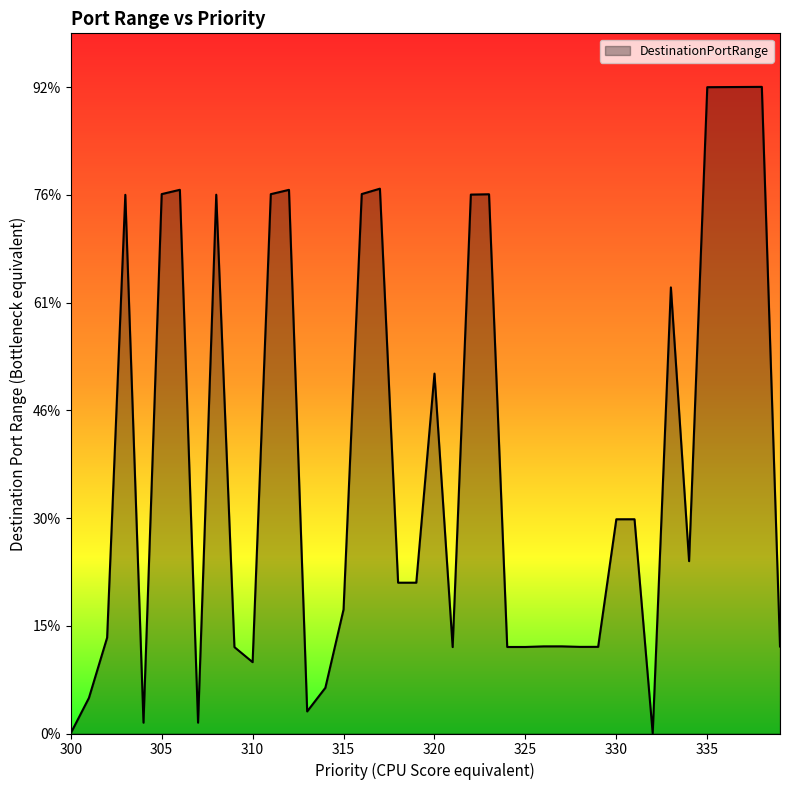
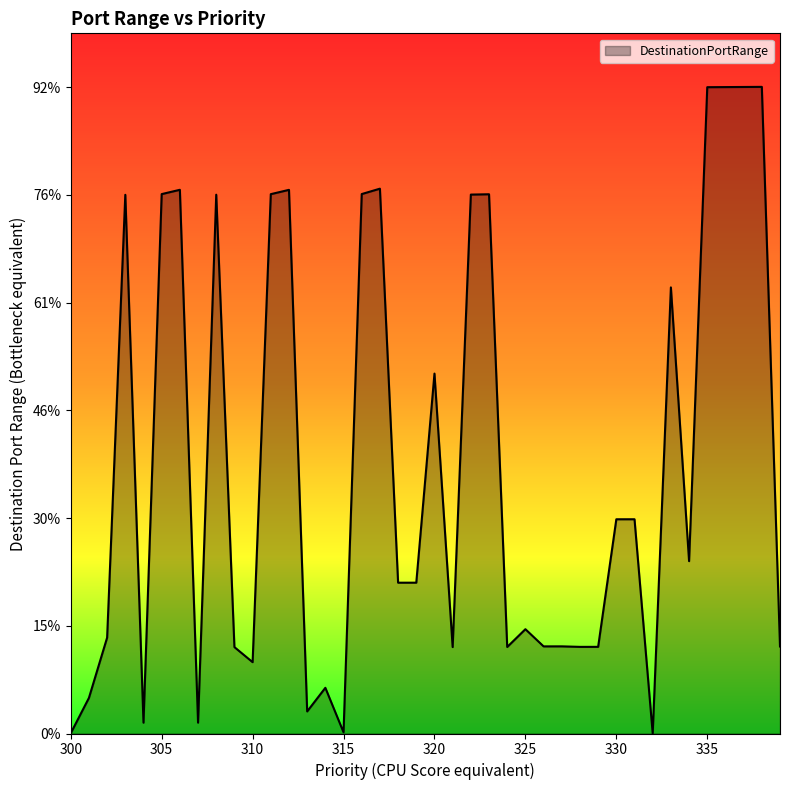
315: 18% -> 0%
325: 12% -> 15%
